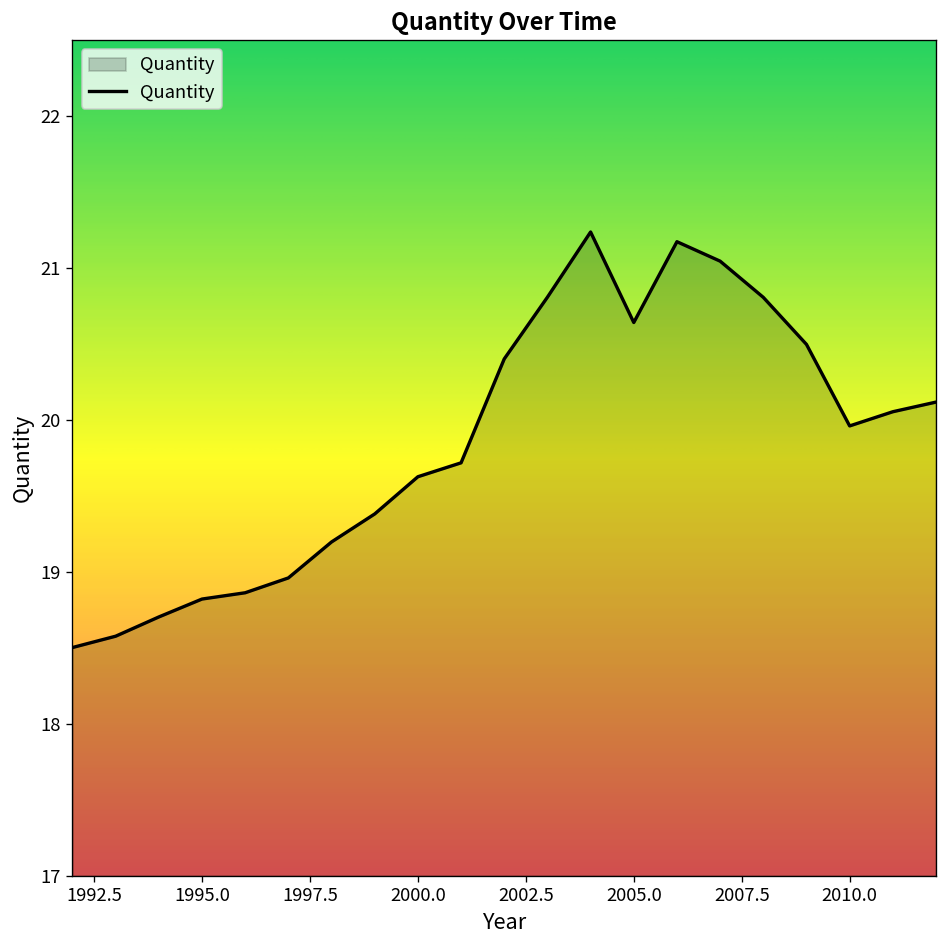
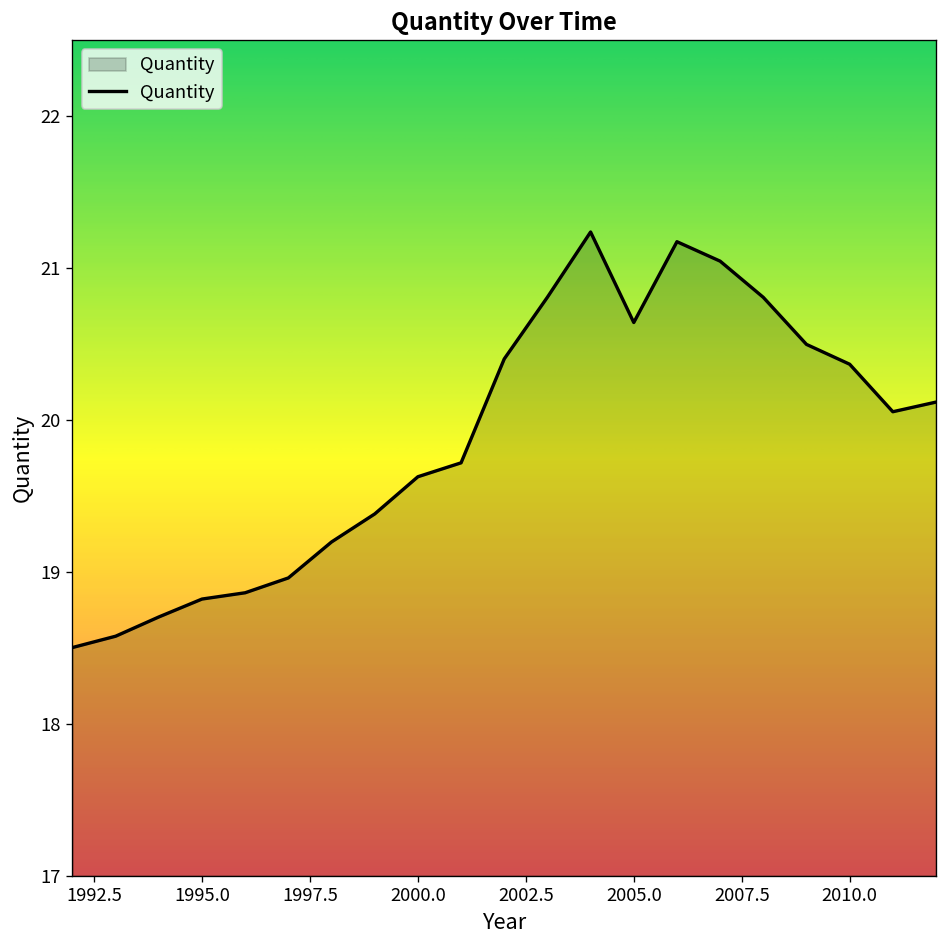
2010.0: 19.96 -> 20.37
